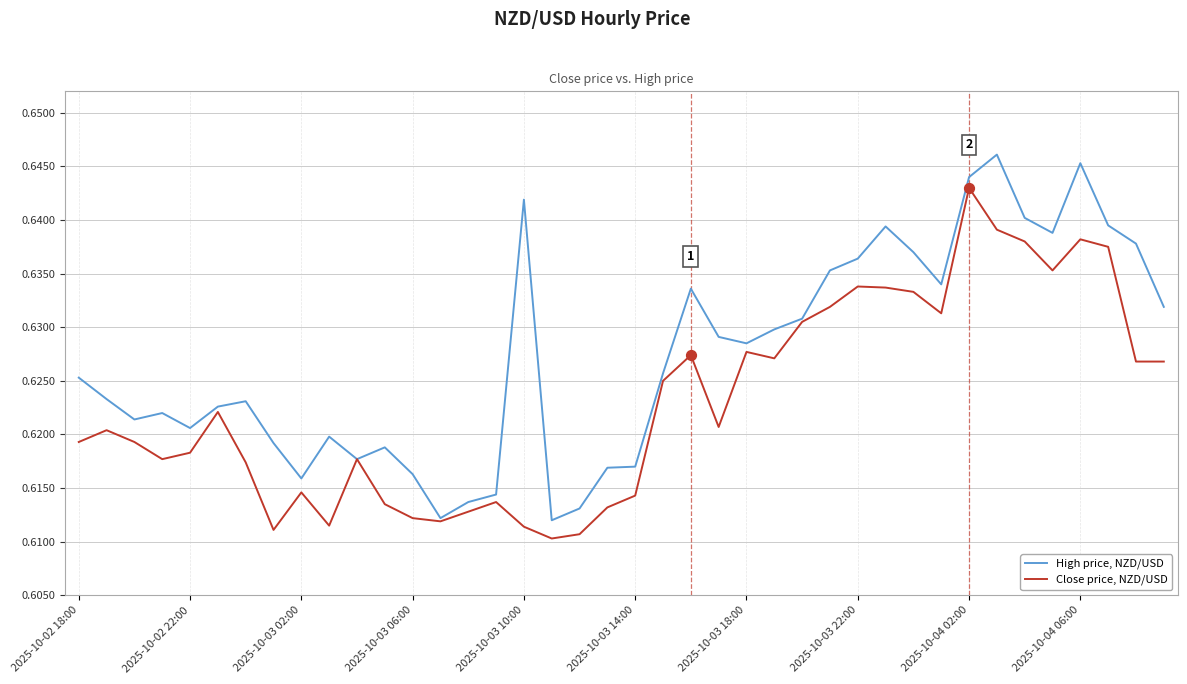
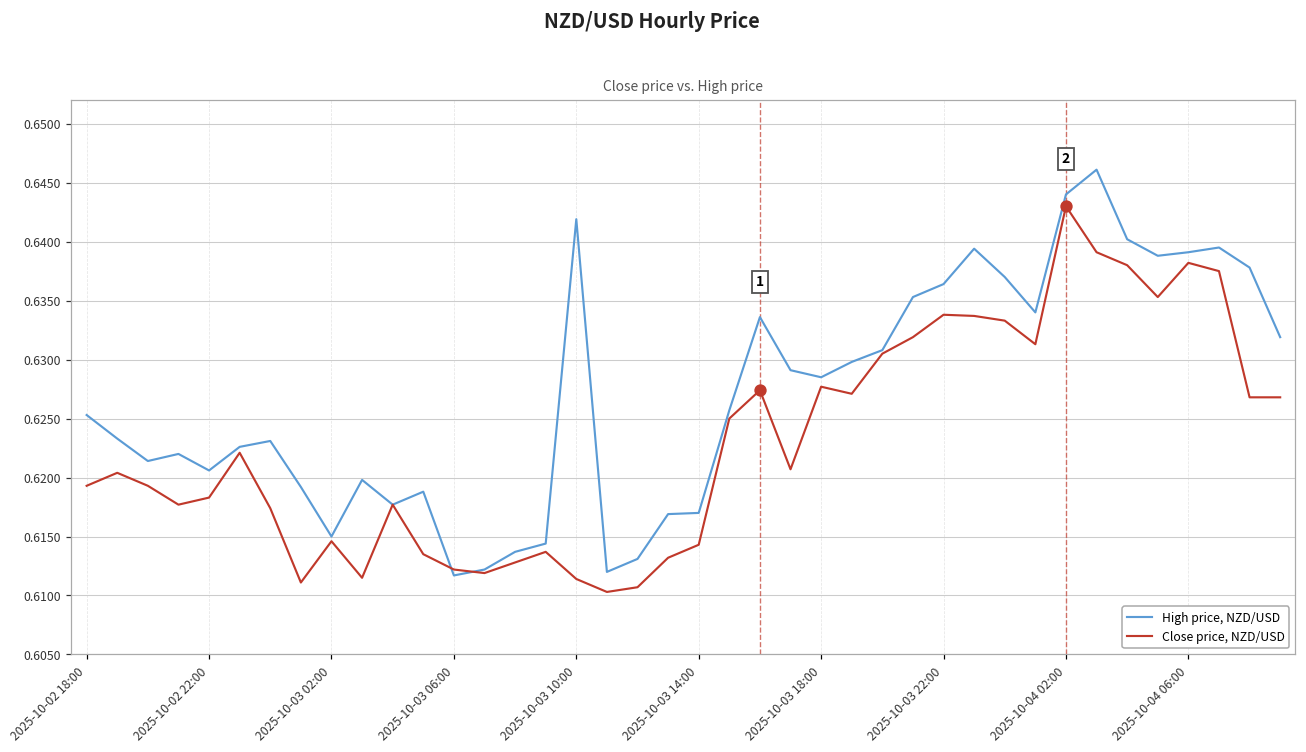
High price, NZD/USD, 2025-10-03 02:00: 0.6159 -> 0.6150
High price, NZD/USD, 2025-10-03 06:00: 0.6163 -> 0.6117
High price, NZD/USD, 2025-10-04 06:00: 0.6453 -> 0.6391
